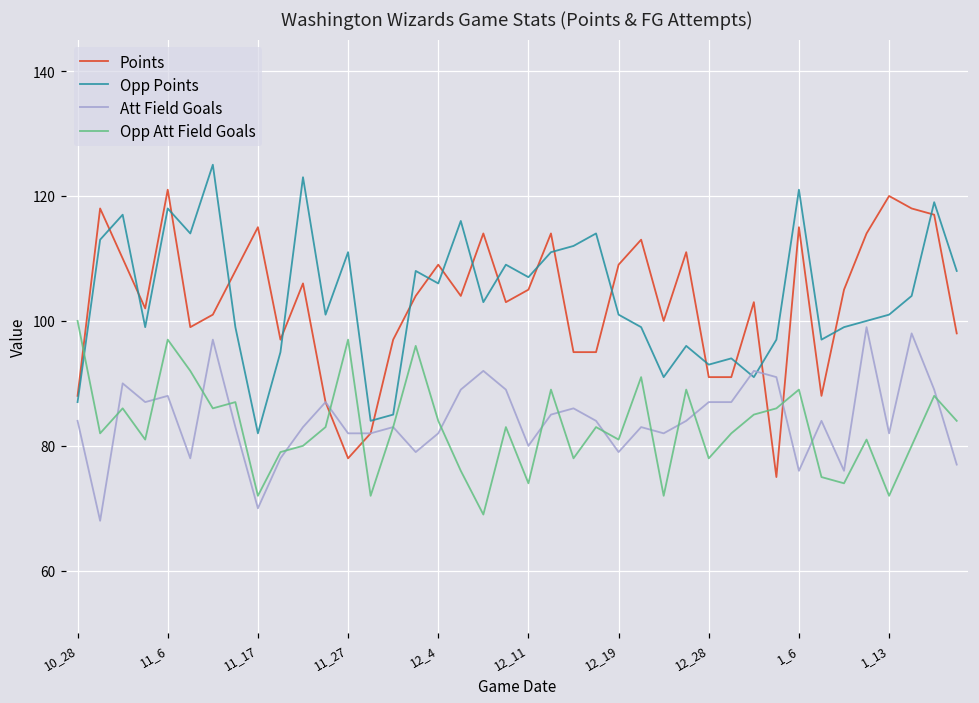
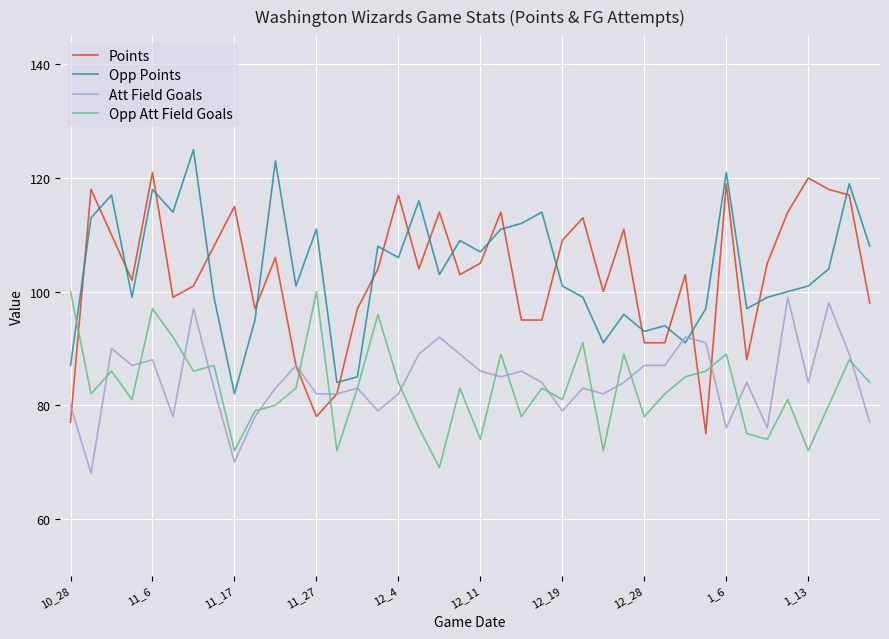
Points, 10_28: 88 -> 77
Att Field Goals, 10_28: 84 -> 80
Opp Att Field Goals, 11_27: 97 -> 100
Points, 12_4: 109 -> 117
Att Field Goals, 12_11: 80 -> 86
Points, 1_6: 115 -> 119
Att Field Goals, 1_13: 82 -> 84
